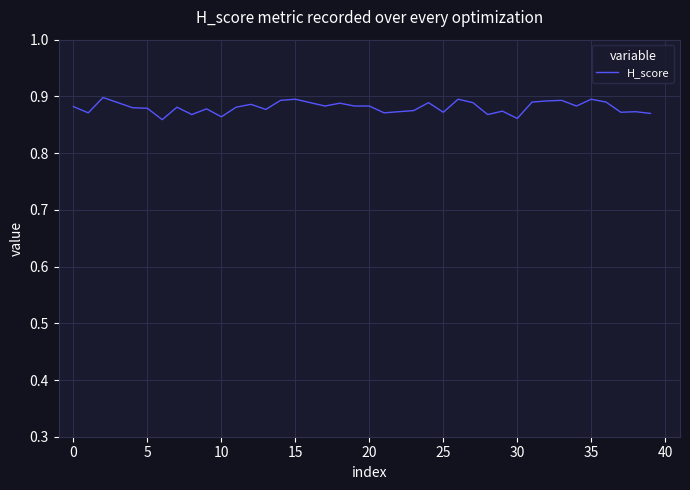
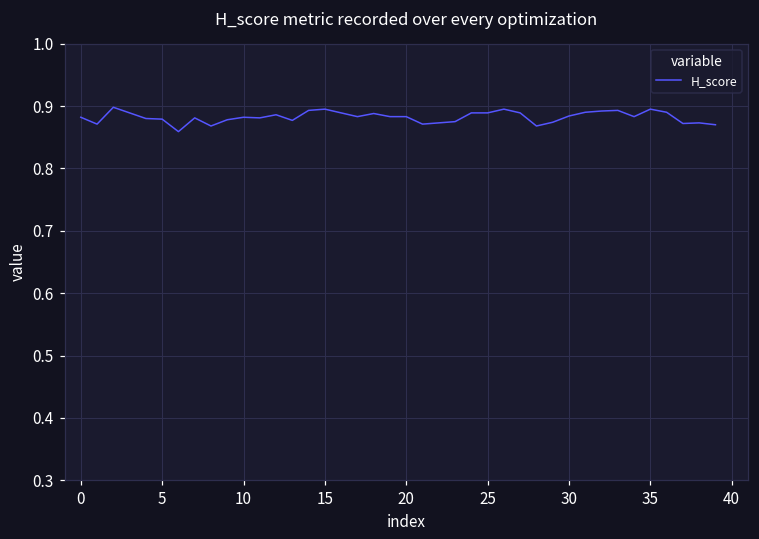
10: 0.86 -> 0.88
25: 0.87 -> 0.89
30: 0.86 -> 0.88
